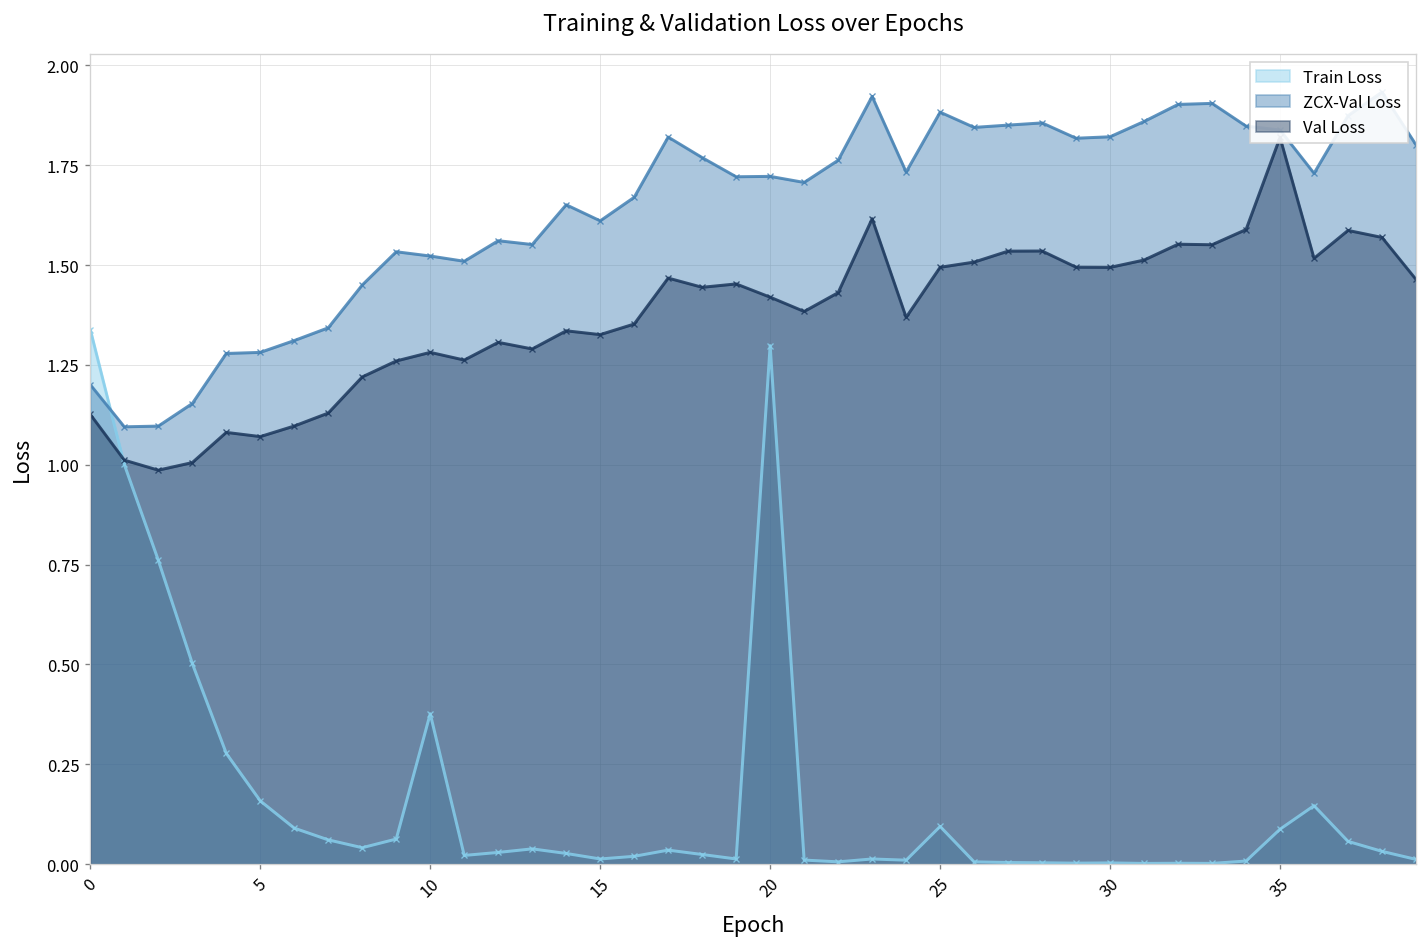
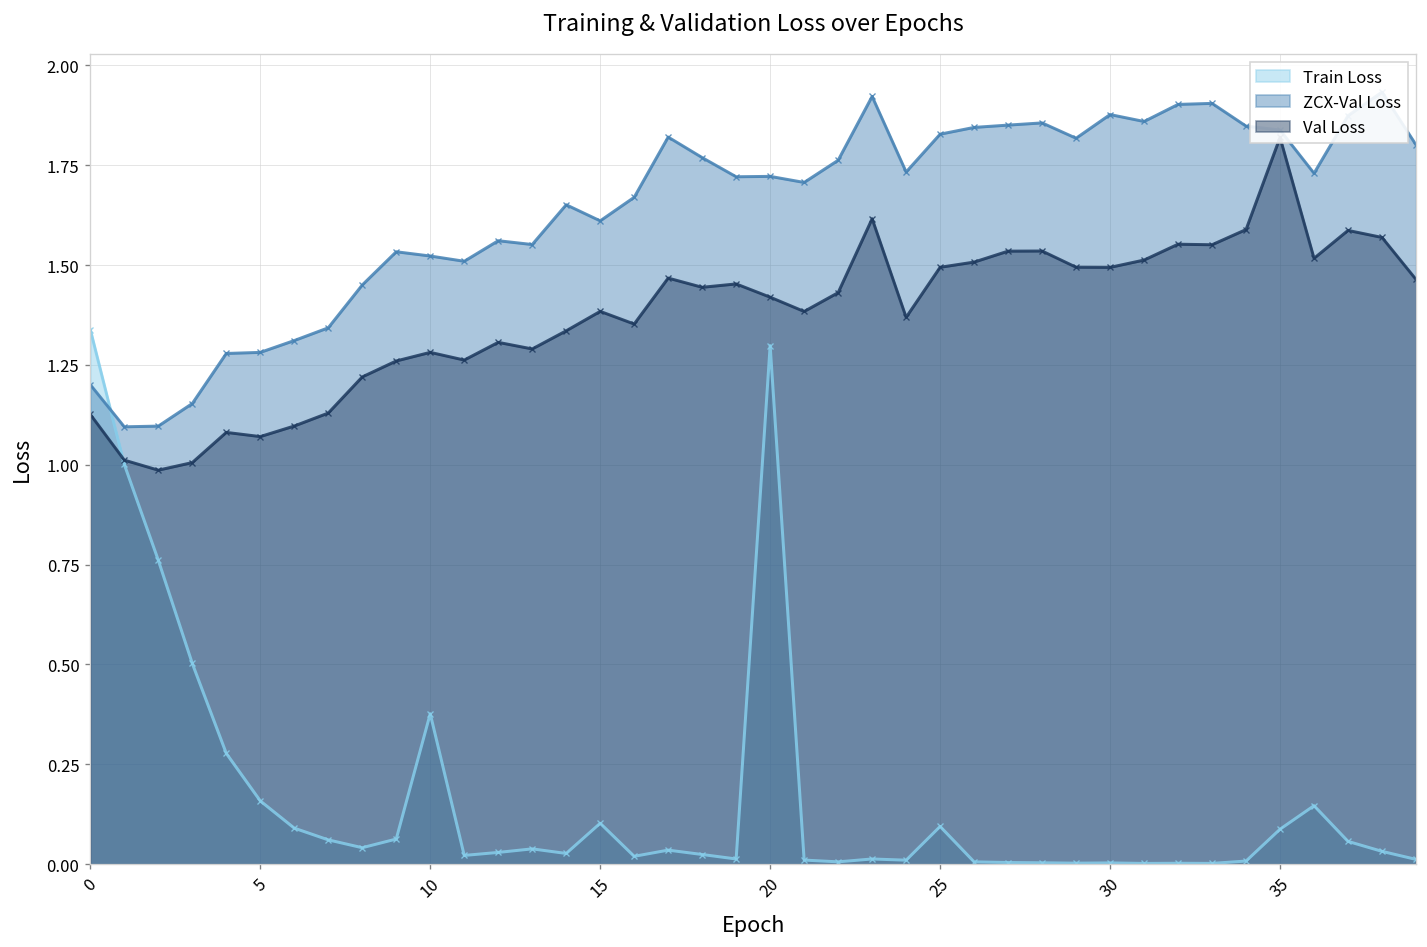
Train Loss, 15: 0.01 -> 0.10
Val Loss, 15: 1.33 -> 1.38
ZCX-Val Loss, 25: 1.88 -> 1.83
ZCX-Val Loss, 30: 1.82 -> 1.88
